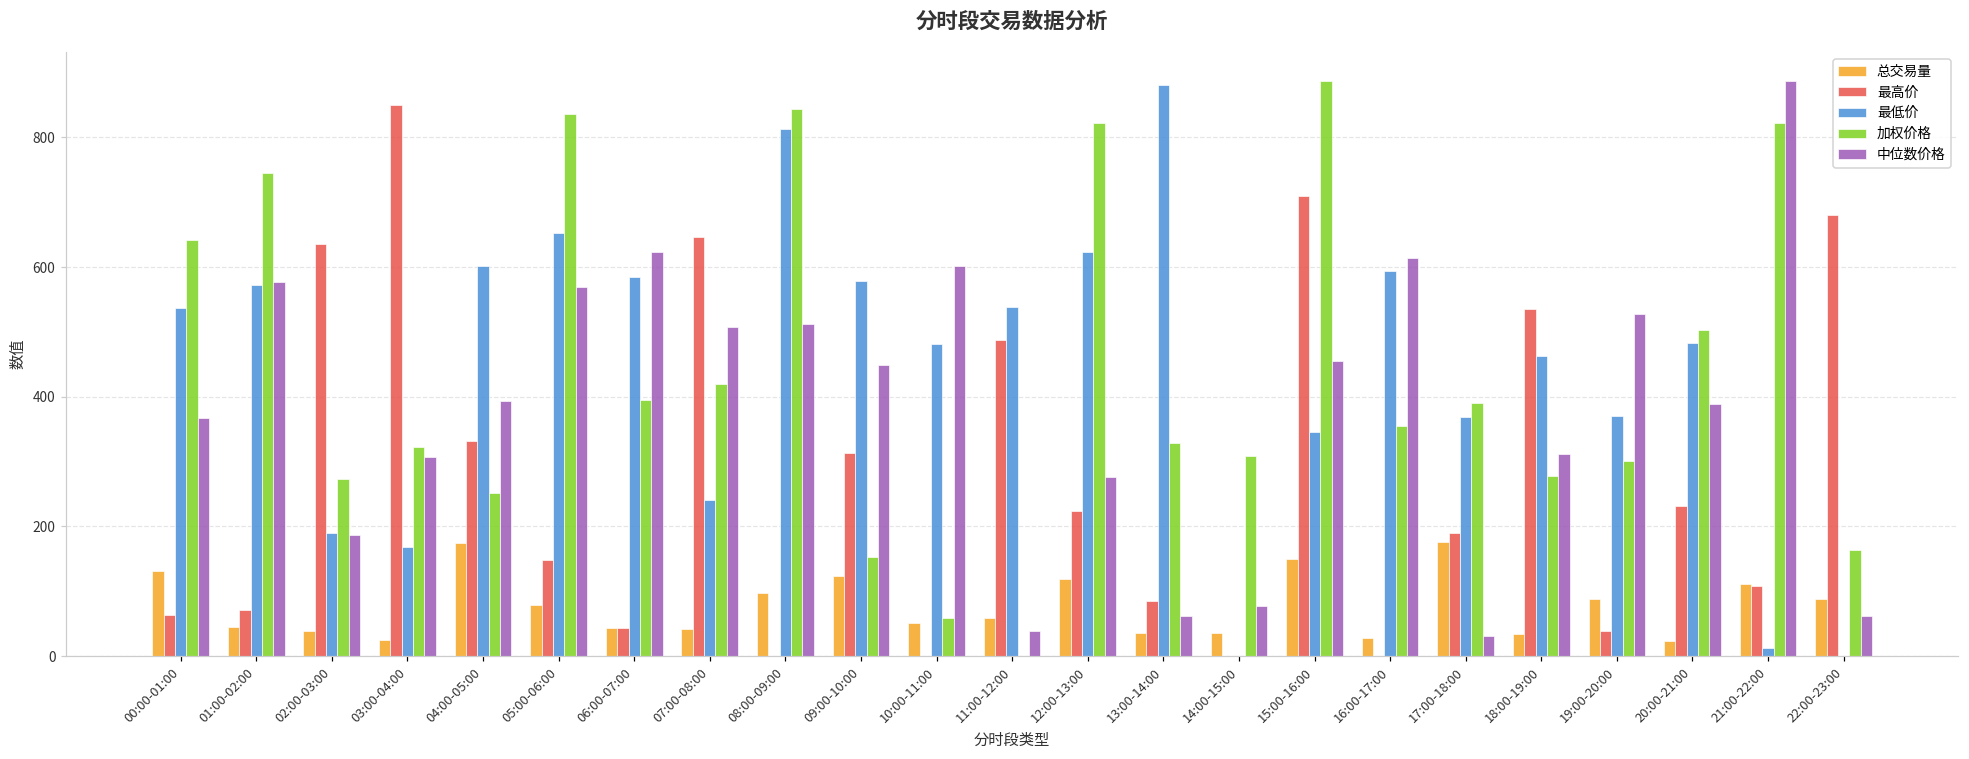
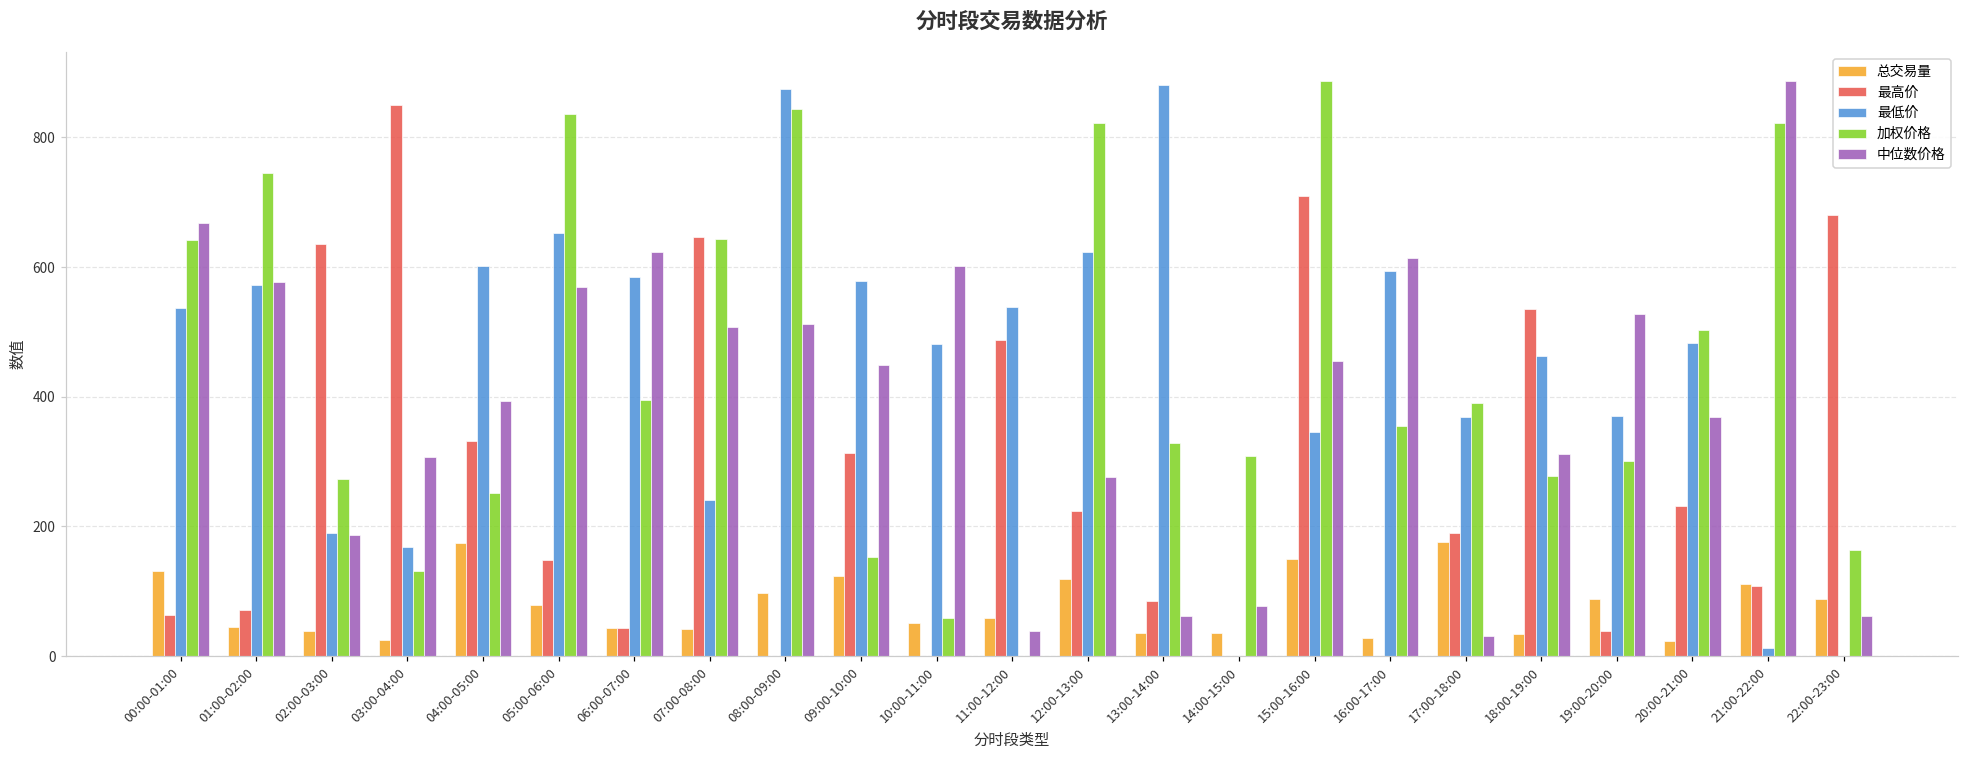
中位数价格, 00:00-01:00: 370 -> 670
加权价格, 03:00-04:00: 320 -> 130
加权价格, 07:00-08:00: 420 -> 640
最低价, 08:00-09:00: 810 -> 870
中位数价格, 20:00-21:00: 390 -> 370
